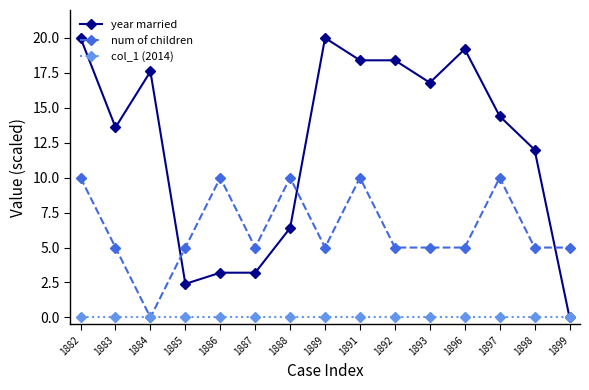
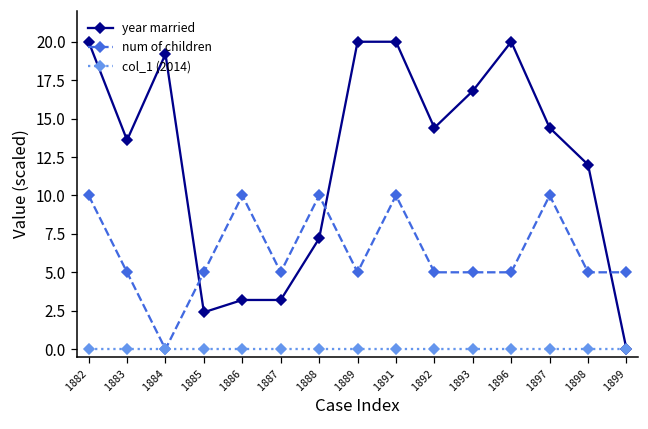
year married, 1884: 17.6 -> 19.2
year married, 1888: 6.4 -> 7.2
year married, 1891: 18.4 -> 20.0
year married, 1892: 18.4 -> 14.4
year married, 1896: 19.2 -> 20.0
